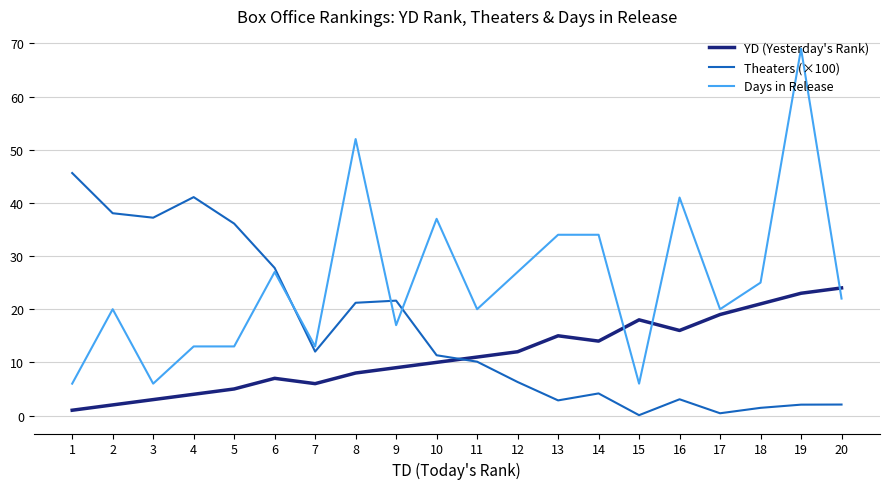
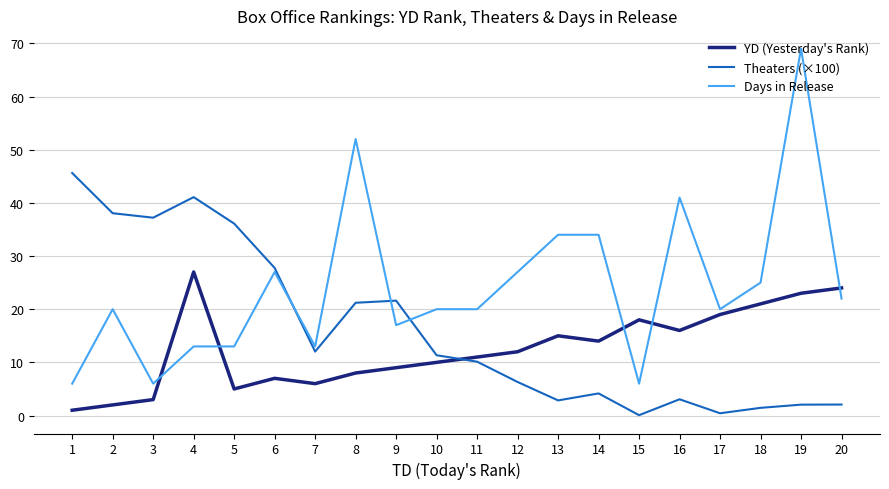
YD (Yesterday's Rank), 4: 4 -> 27
Days in Release, 10: 37 -> 20
